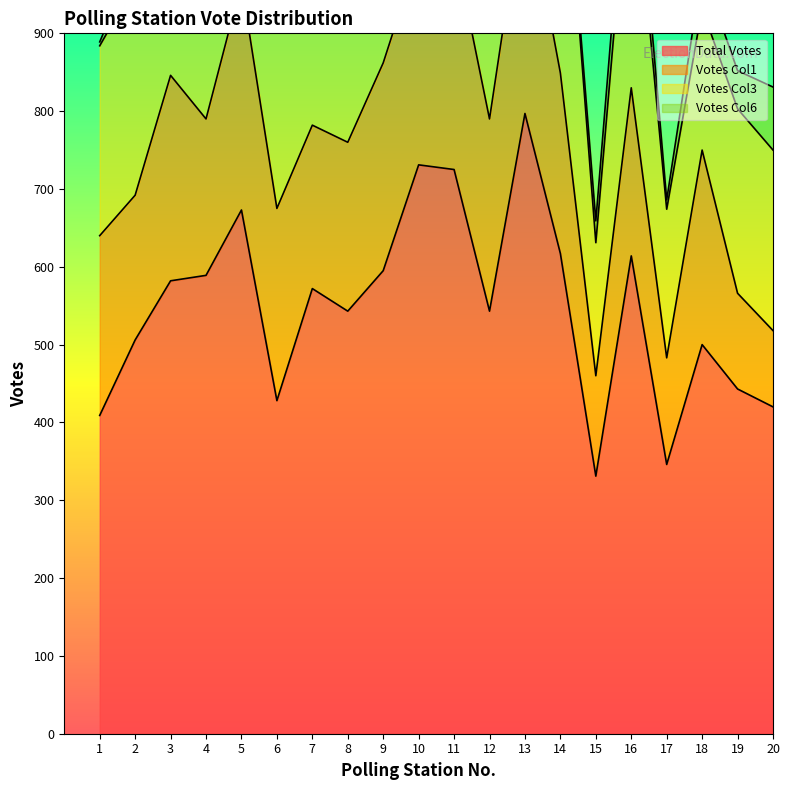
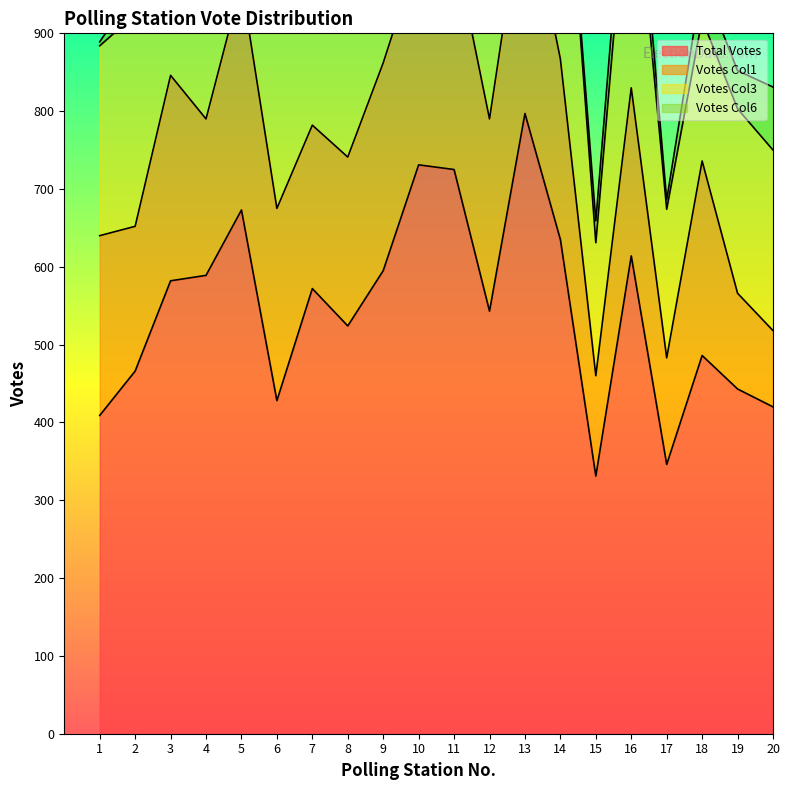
Total Votes, 2: 510 -> 470
Total Votes, 8: 540 -> 520
Total Votes, 14: 620 -> 640
Total Votes, 18: 500 -> 490
